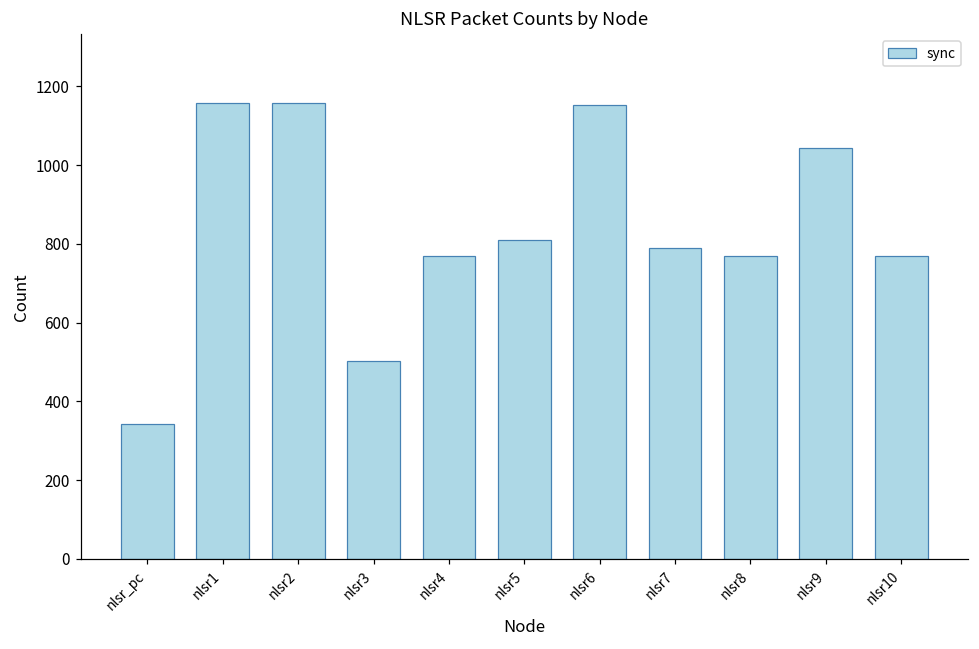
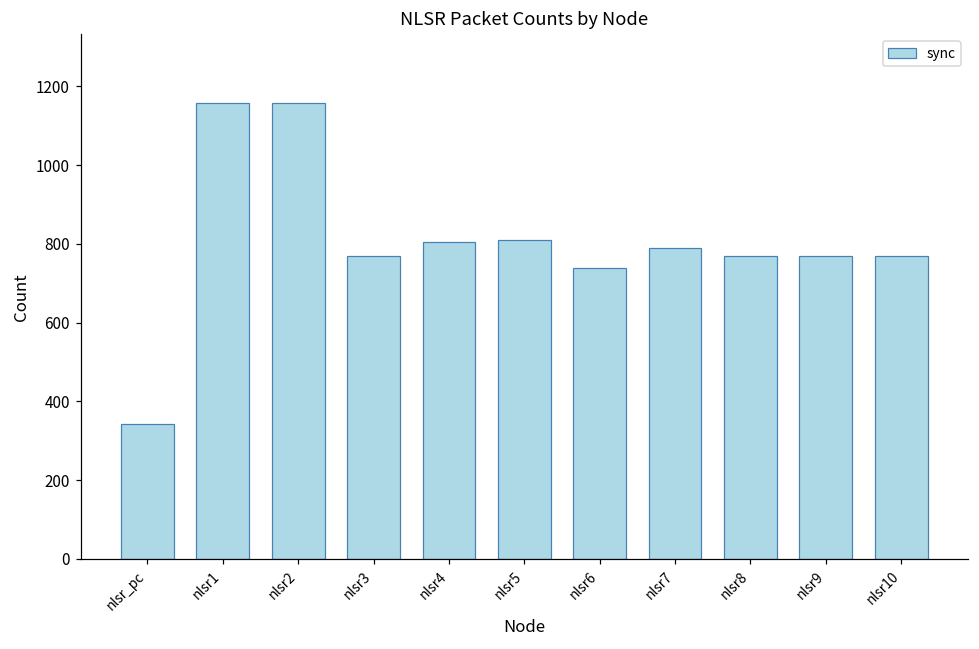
nlsr3: 500 -> 770
nlsr4: 770 -> 800
nlsr6: 1150 -> 740
nlsr9: 1040 -> 770
